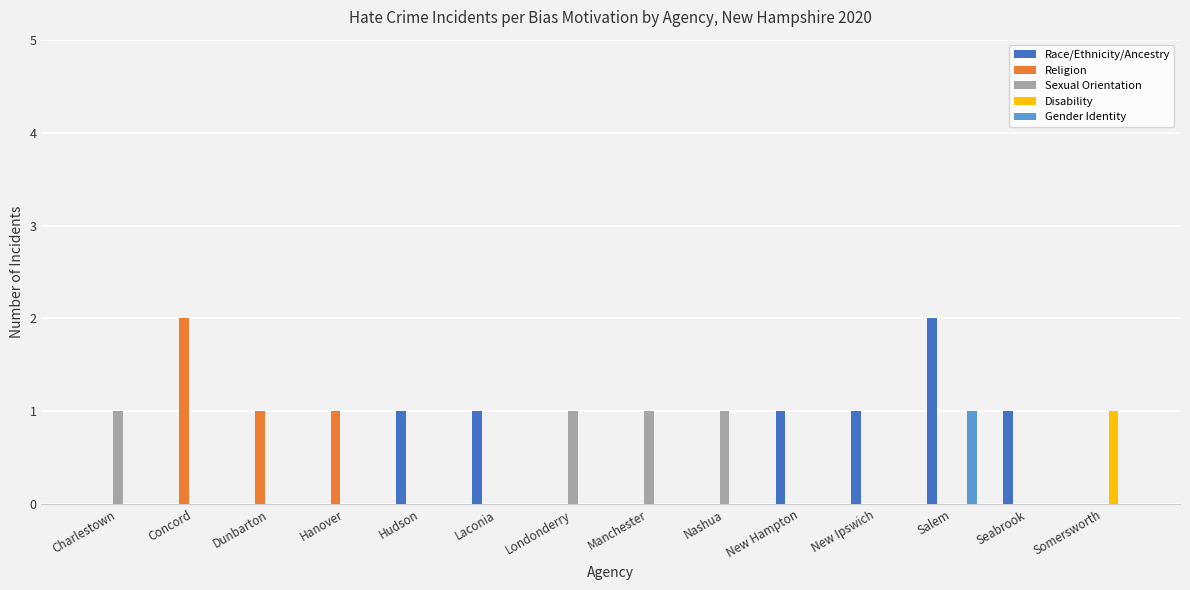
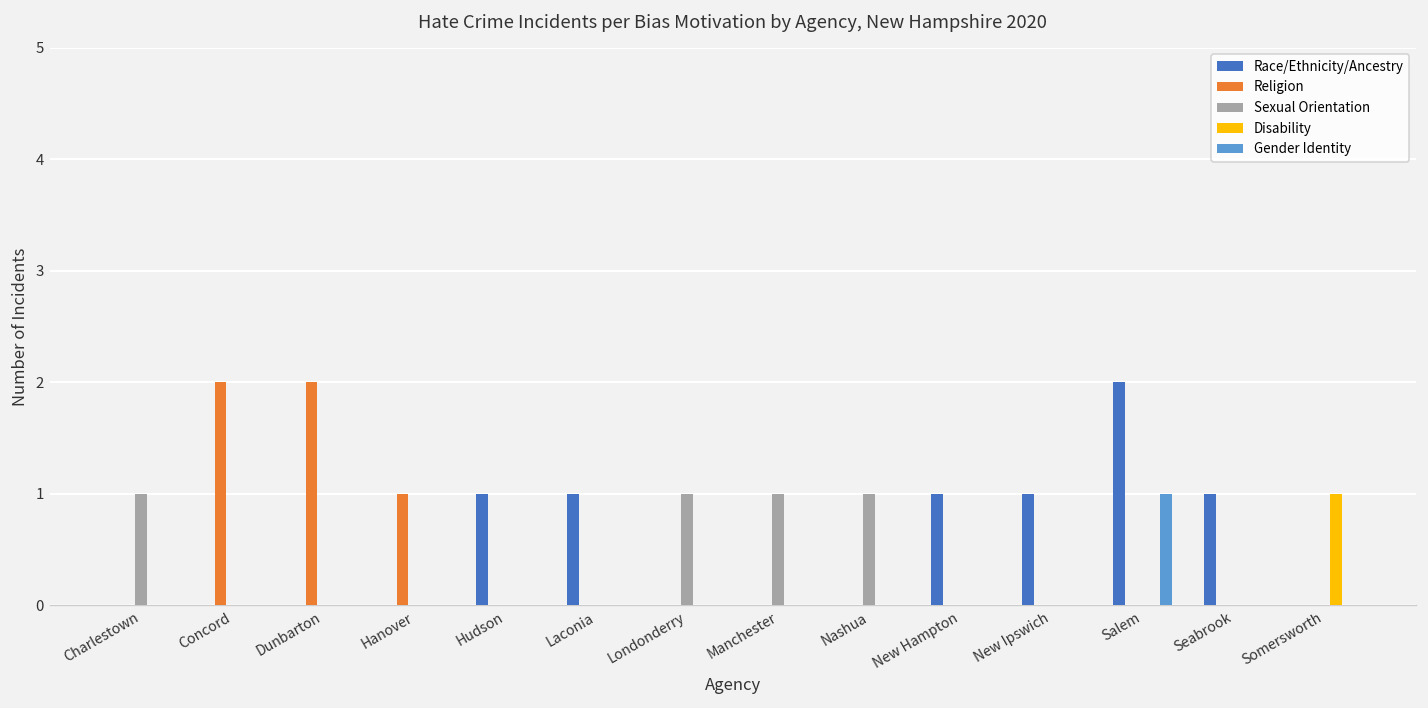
Religion, Dunbarton: 1 -> 2
